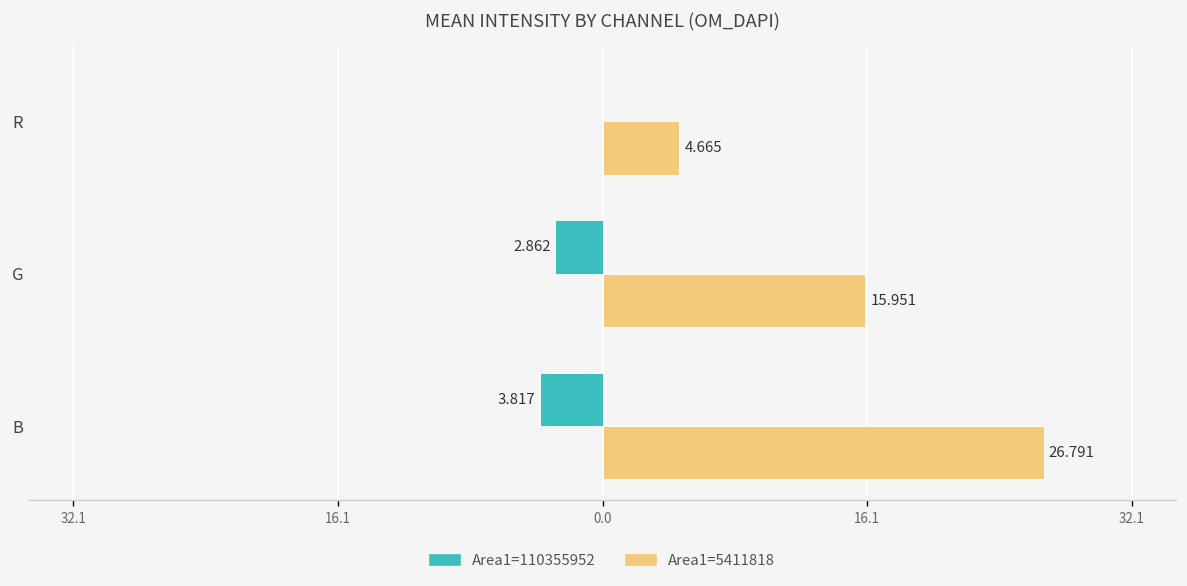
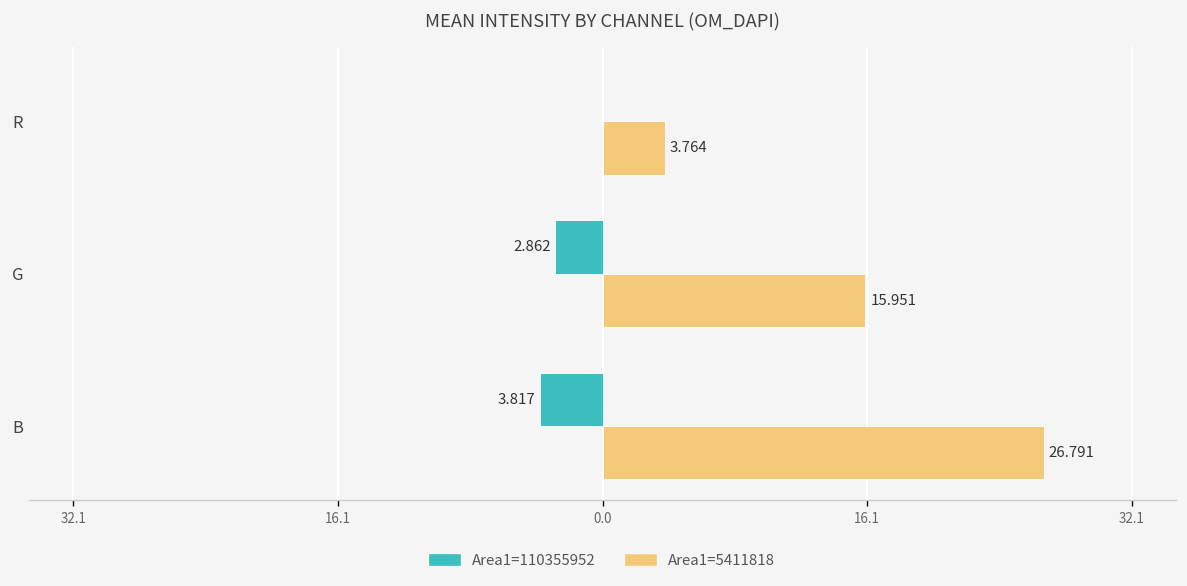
Area1=5411818, R: 4.665 -> 3.764
